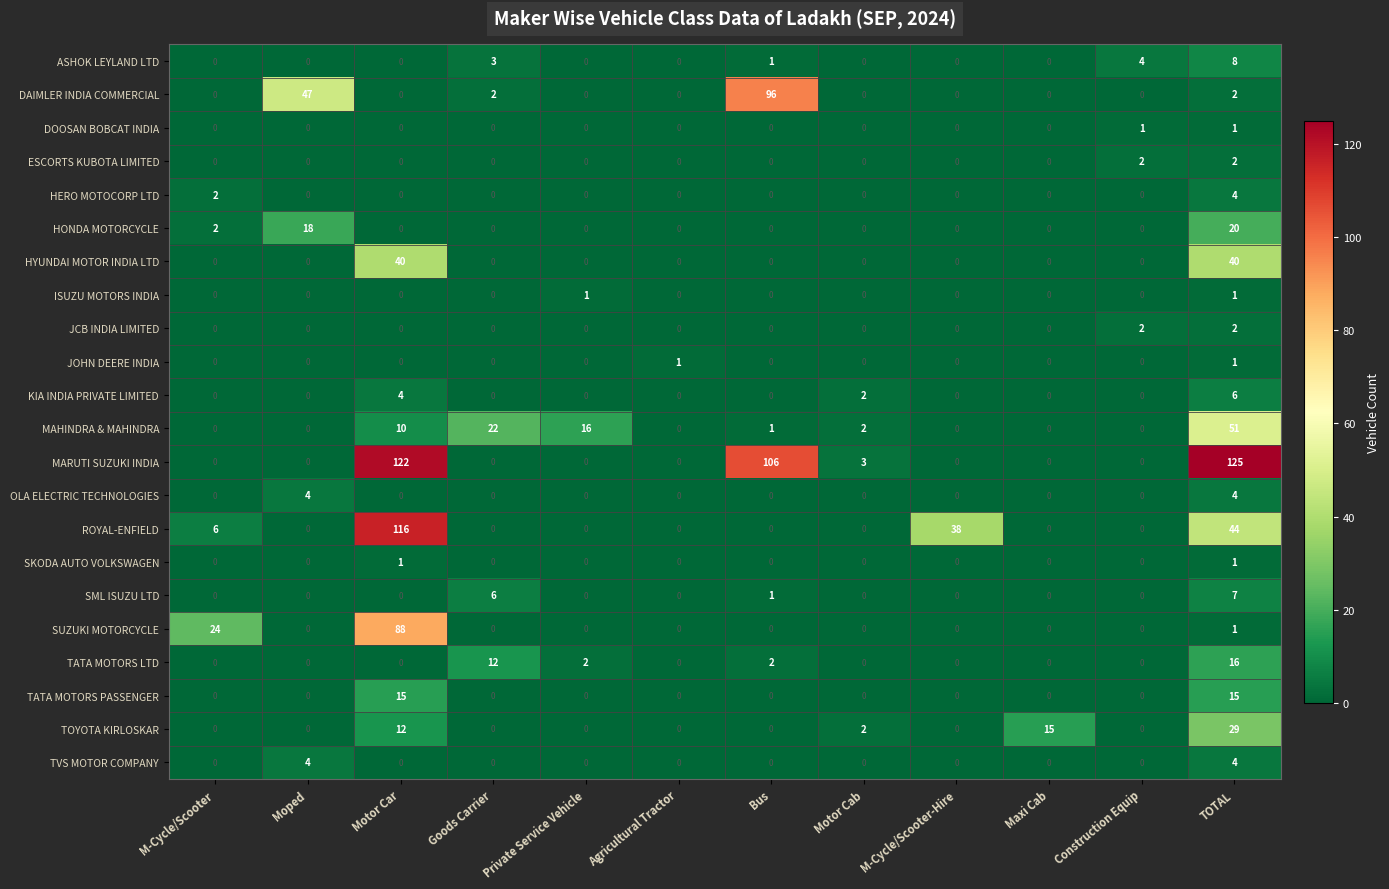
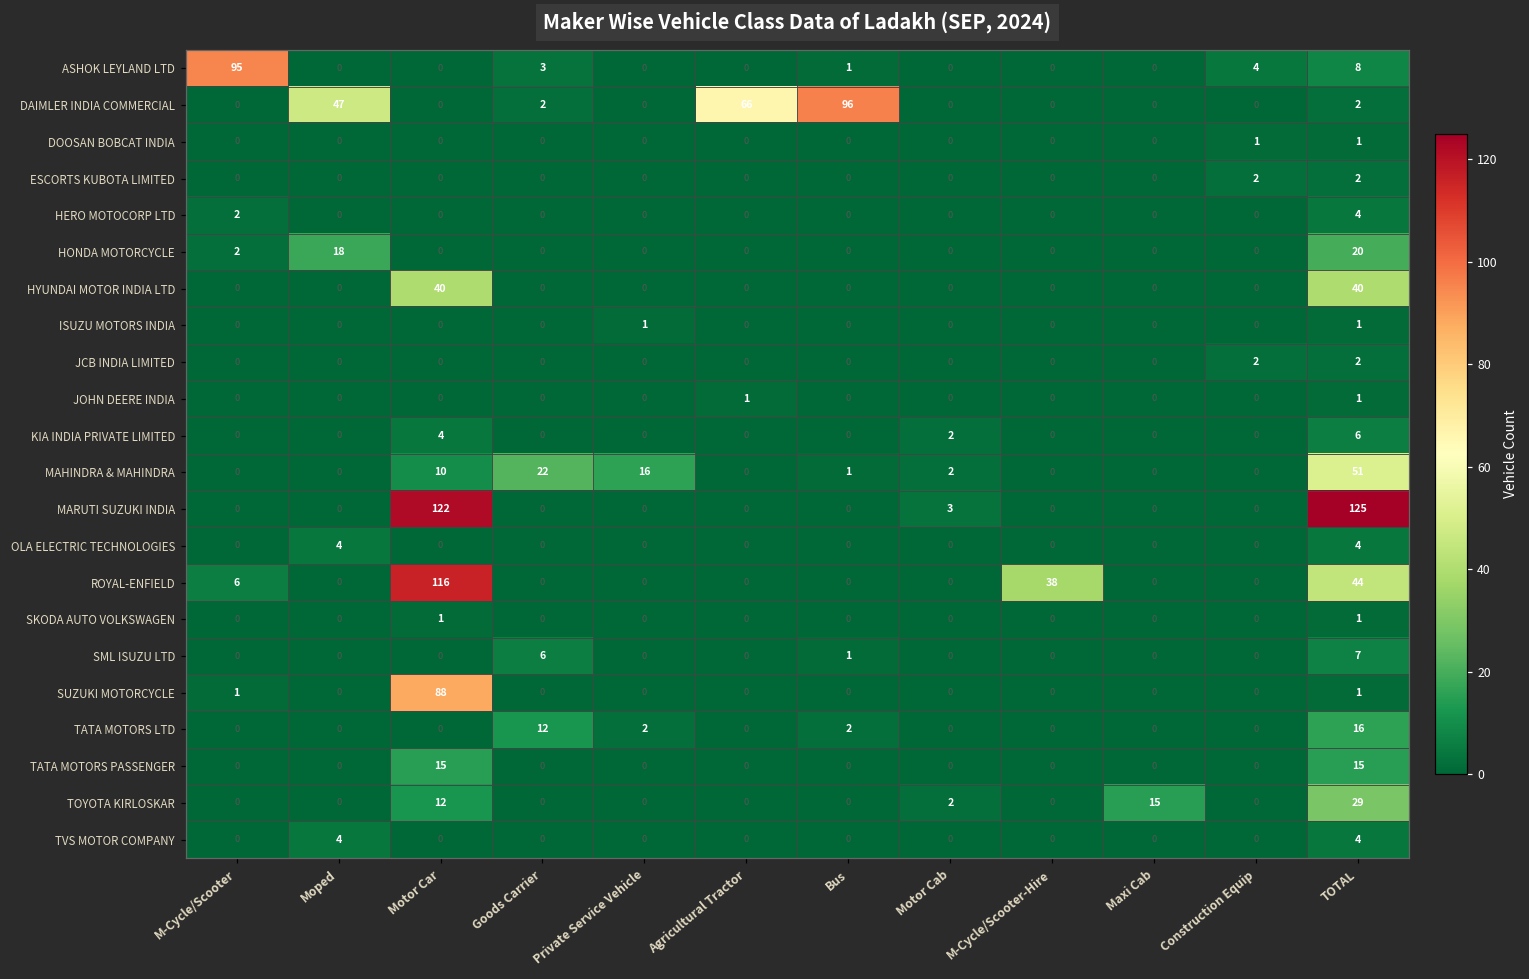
ASHOK LEYLAND LTD, M-Cycle/Scooter: 0 -> 95
DAIMLER INDIA COMMERCIAL, Agricultural Tractor: 0 -> 66
MARUTI SUZUKI INDIA, Bus: 106 -> 0
SUZUKI MOTORCYCLE, M-Cycle/Scooter: 24 -> 1
